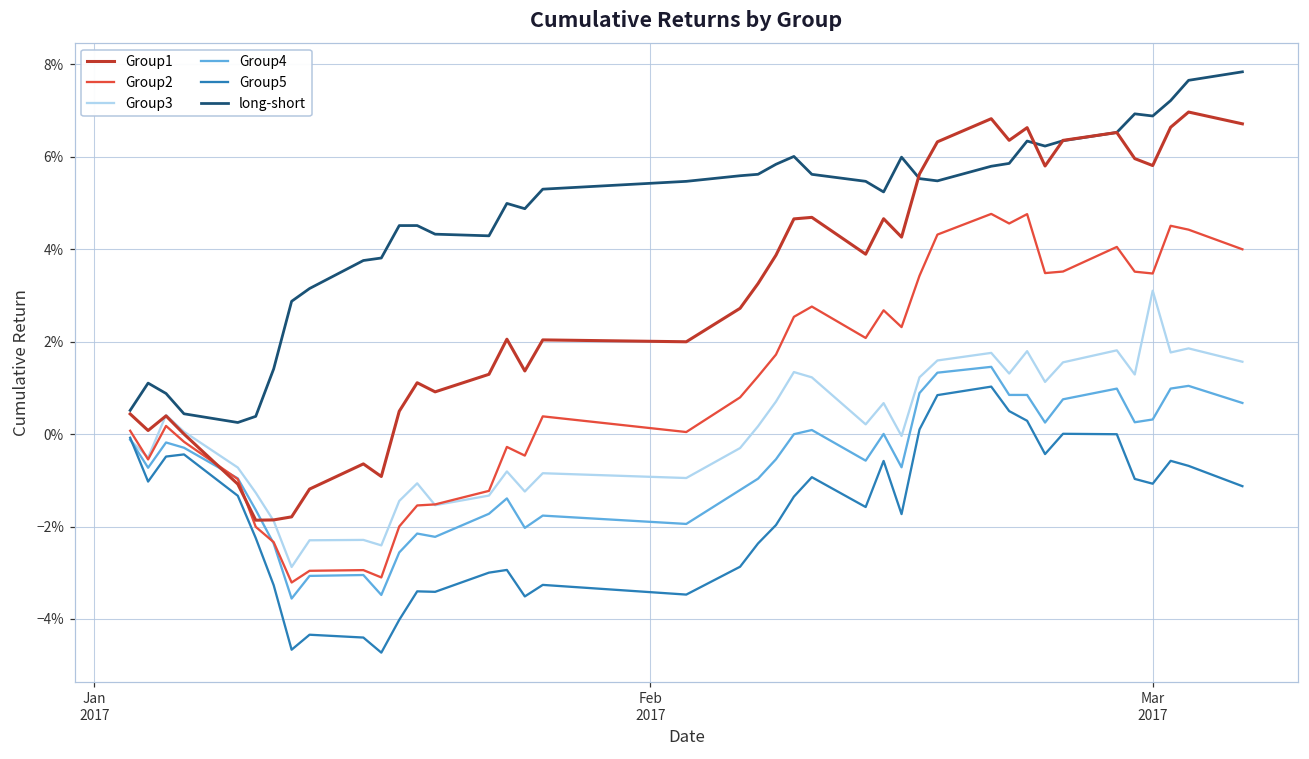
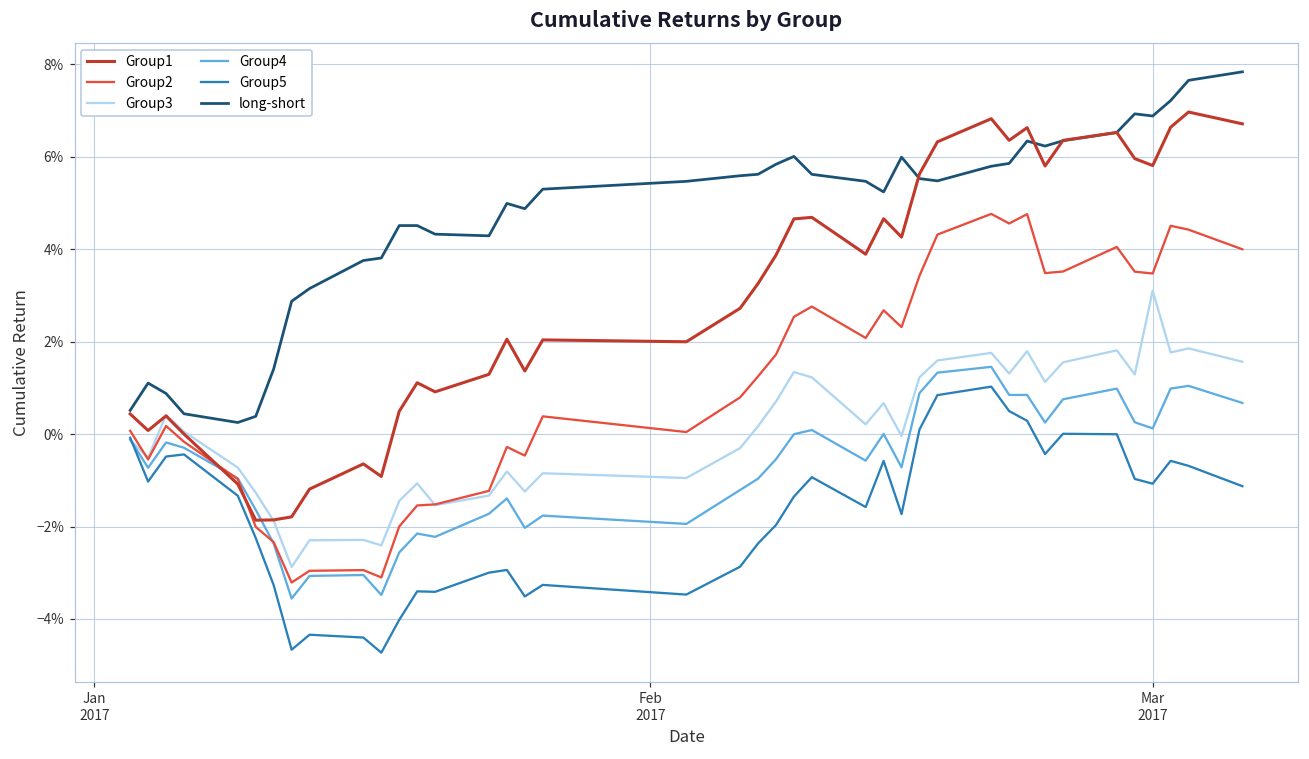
Group4, Mar 2017: 0.3% -> 0.1%
